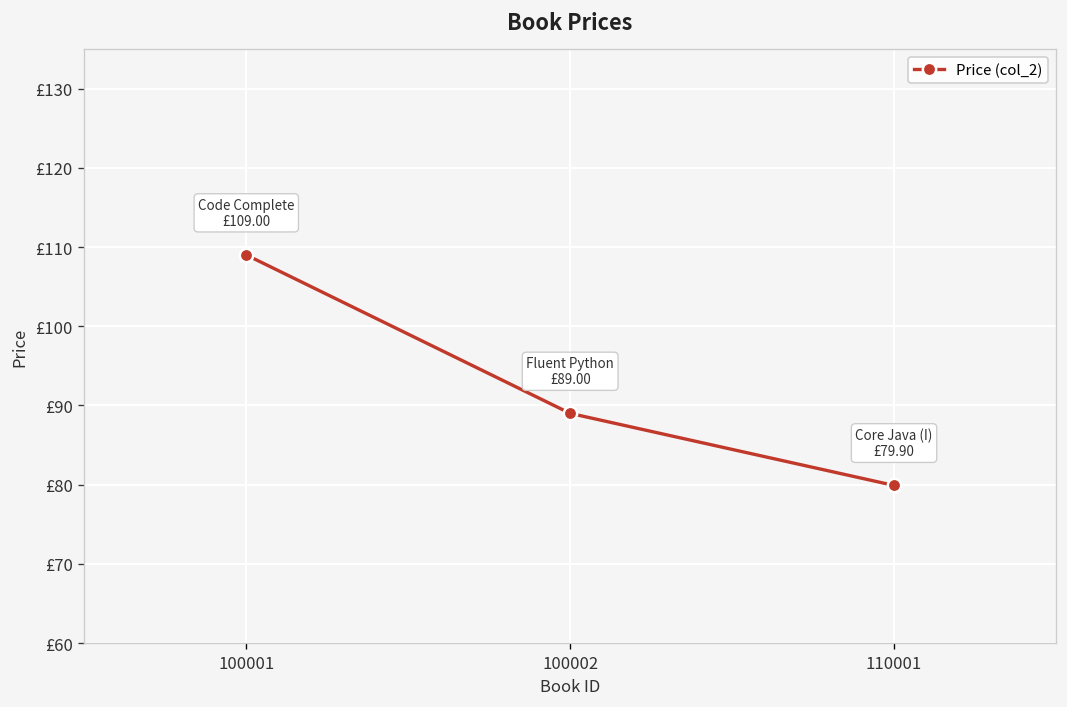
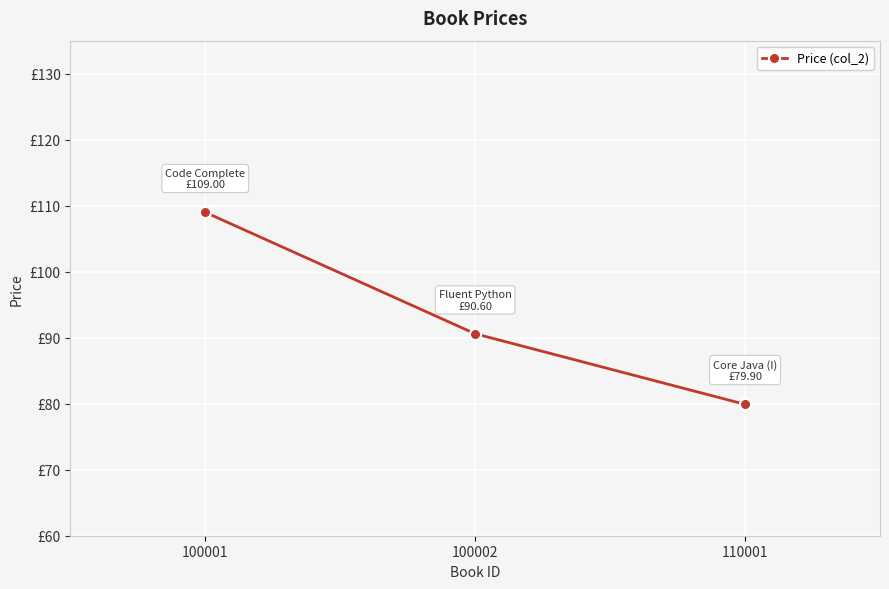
100002: £89.00 -> £90.60
